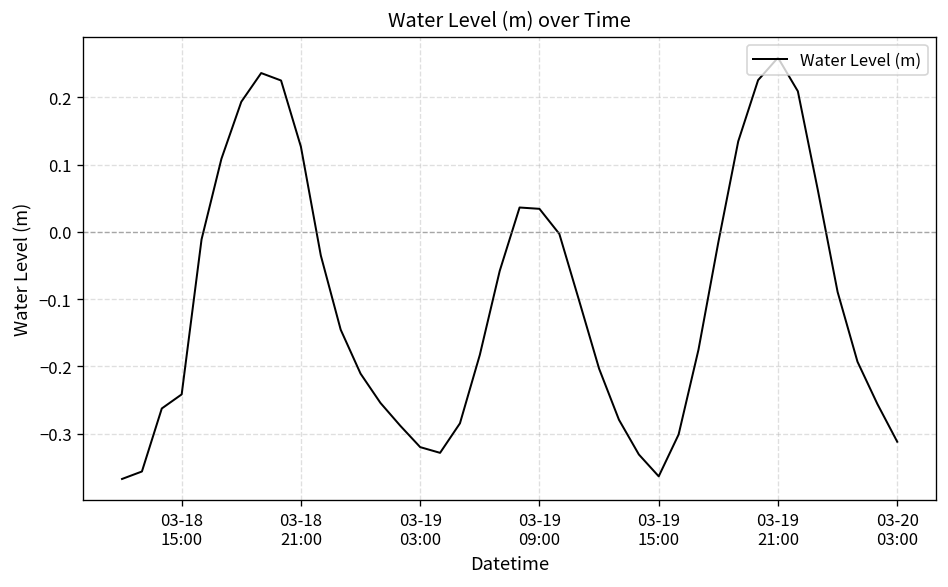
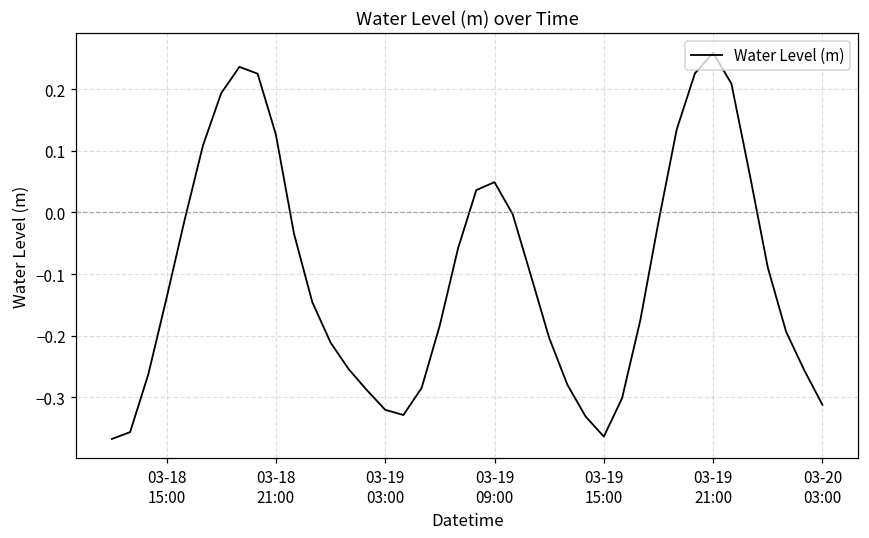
03-18 15:00: -0.24 -> -0.14
03-19 09:00: 0.03 -> 0.05
